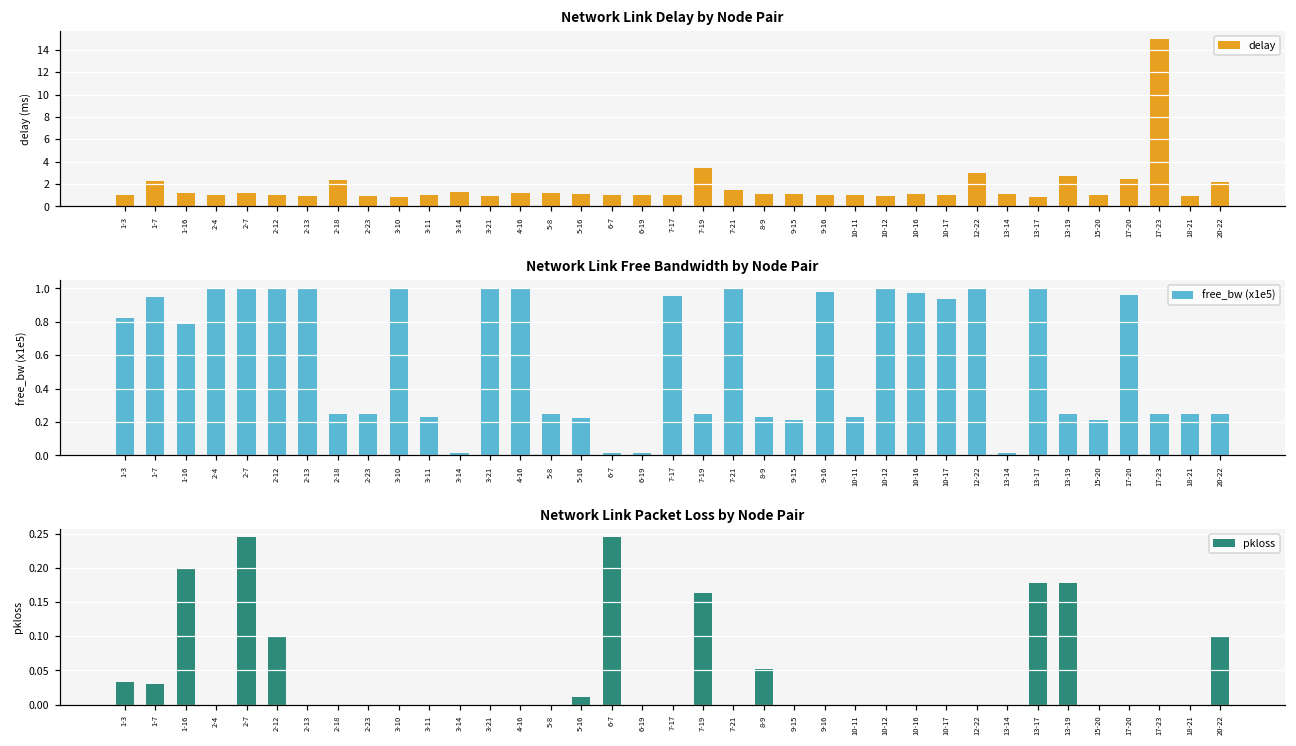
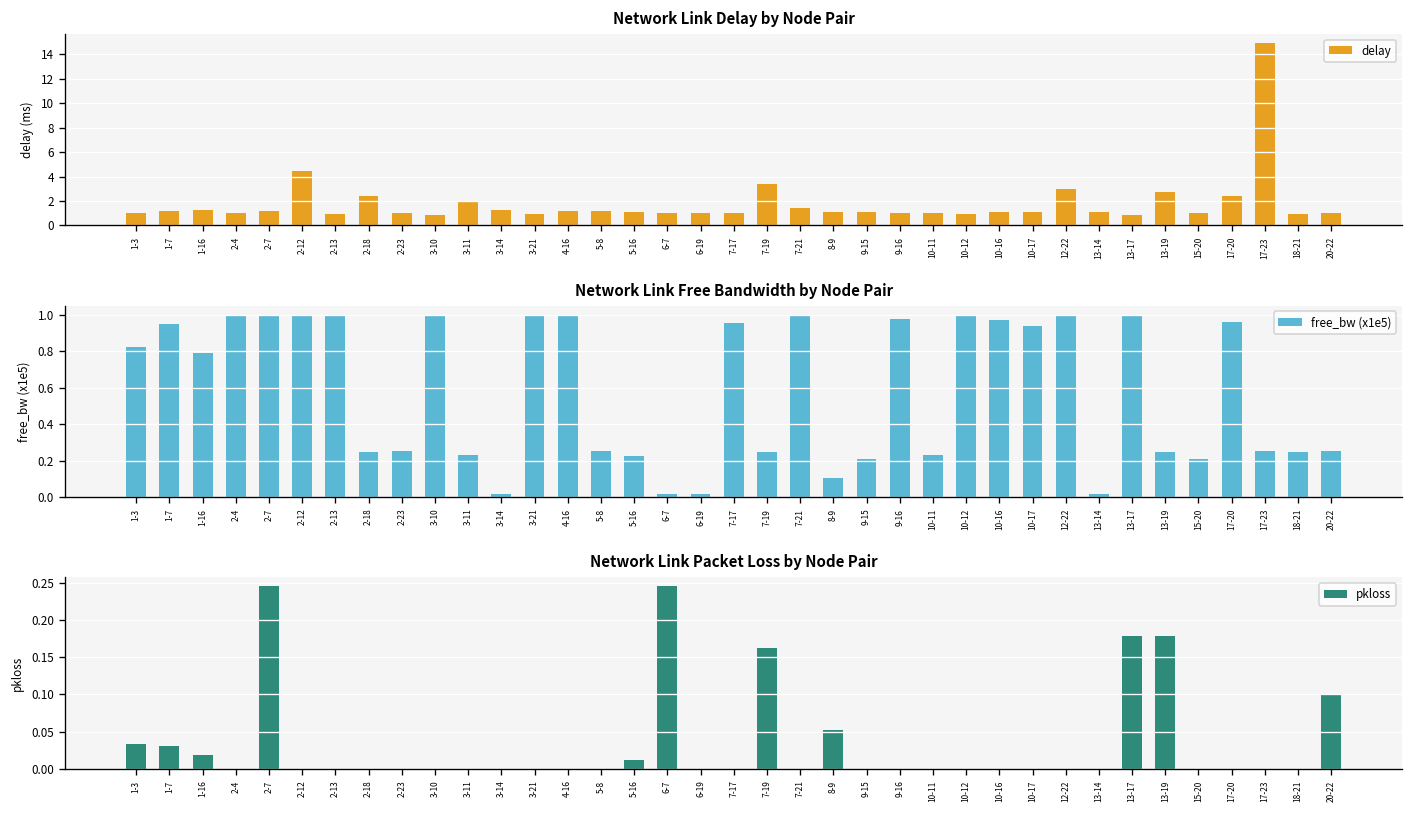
Network Link Delay by Node Pair, 1-7: 2.2 -> 1.2
Network Link Delay by Node Pair, 2-12: 1.0 -> 4.4
Network Link Delay by Node Pair, 3-11: 1.0 -> 1.9
Network Link Delay by Node Pair, 20-22: 2.2 -> 1.0
Network Link Free Bandwidth by Node Pair, 8-9: 0.23 -> 0.10
Network Link Packet Loss by Node Pair, 1-16: 0.20 -> 0.02
Network Link Packet Loss by Node Pair, 2-12: 0.1 -> 0.0
